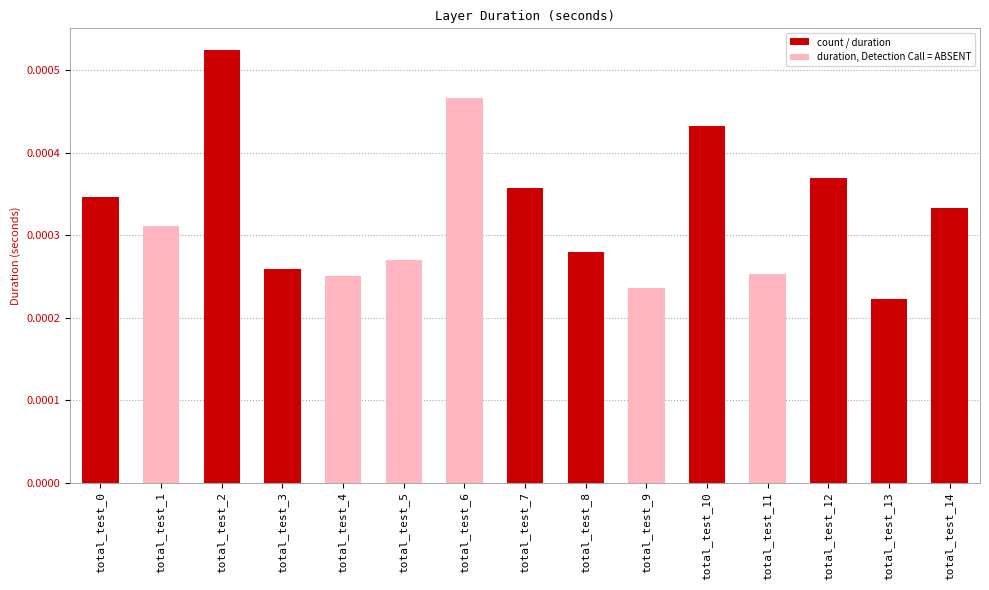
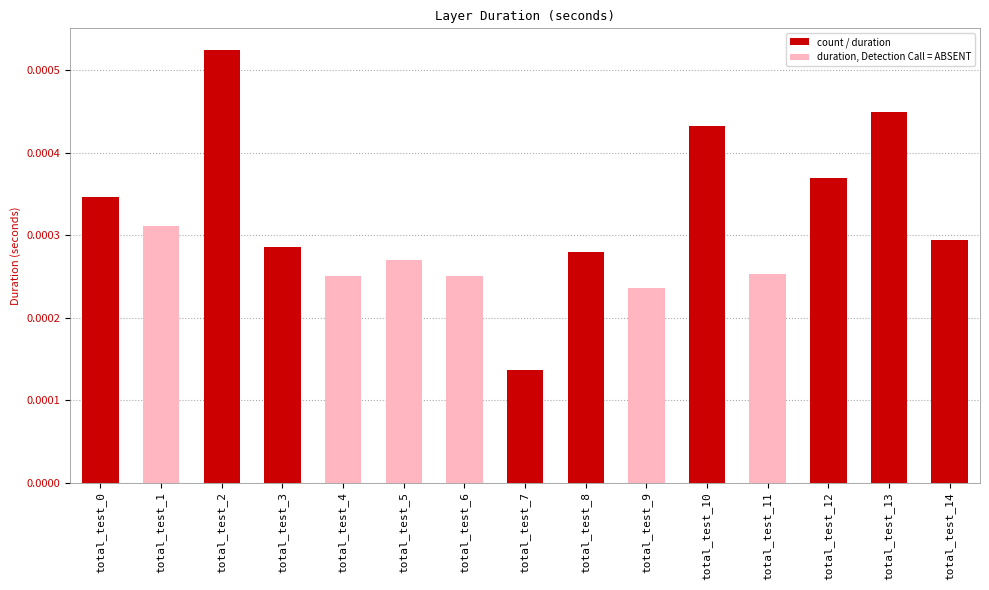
total_test_3: 0.00026 -> 0.00029
total_test_6: 0.00047 -> 0.00025
total_test_7: 0.00036 -> 0.00014
total_test_13: 0.00022 -> 0.00045
total_test_14: 0.00033 -> 0.00029
